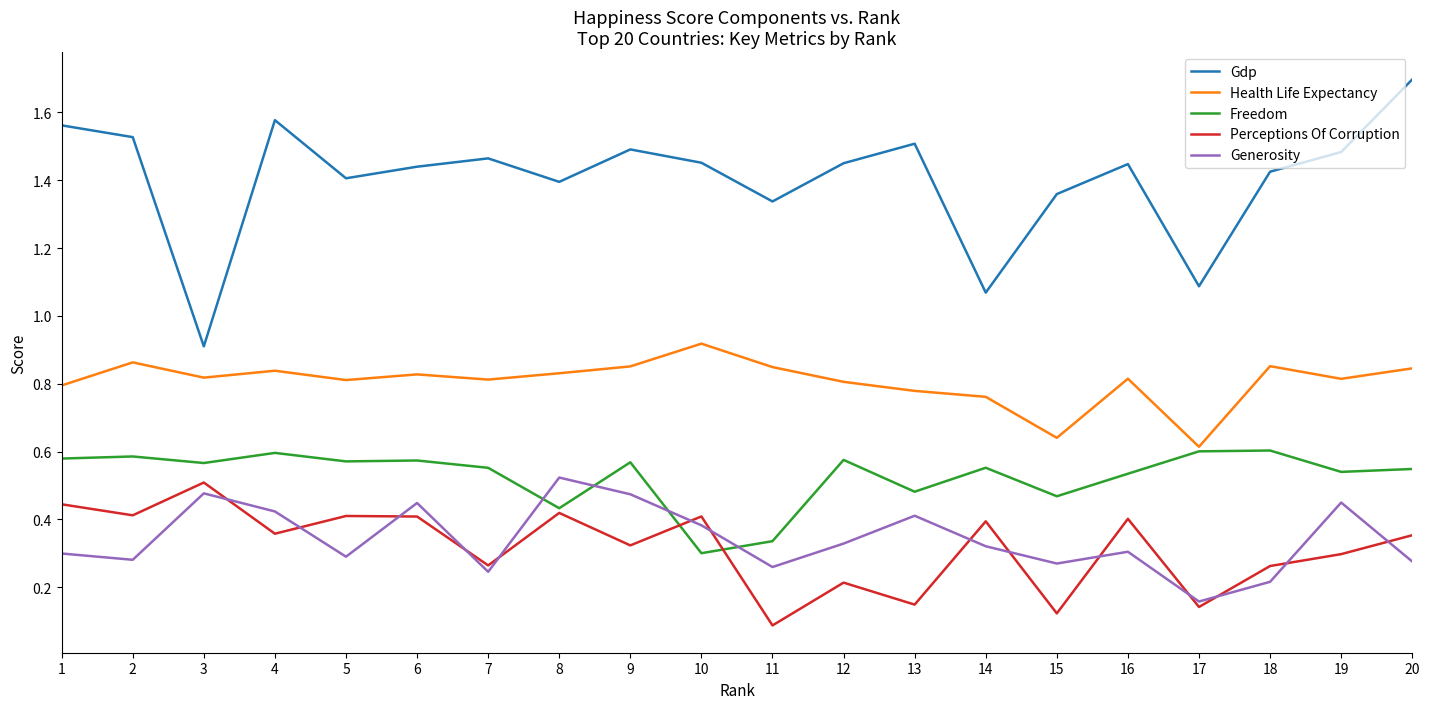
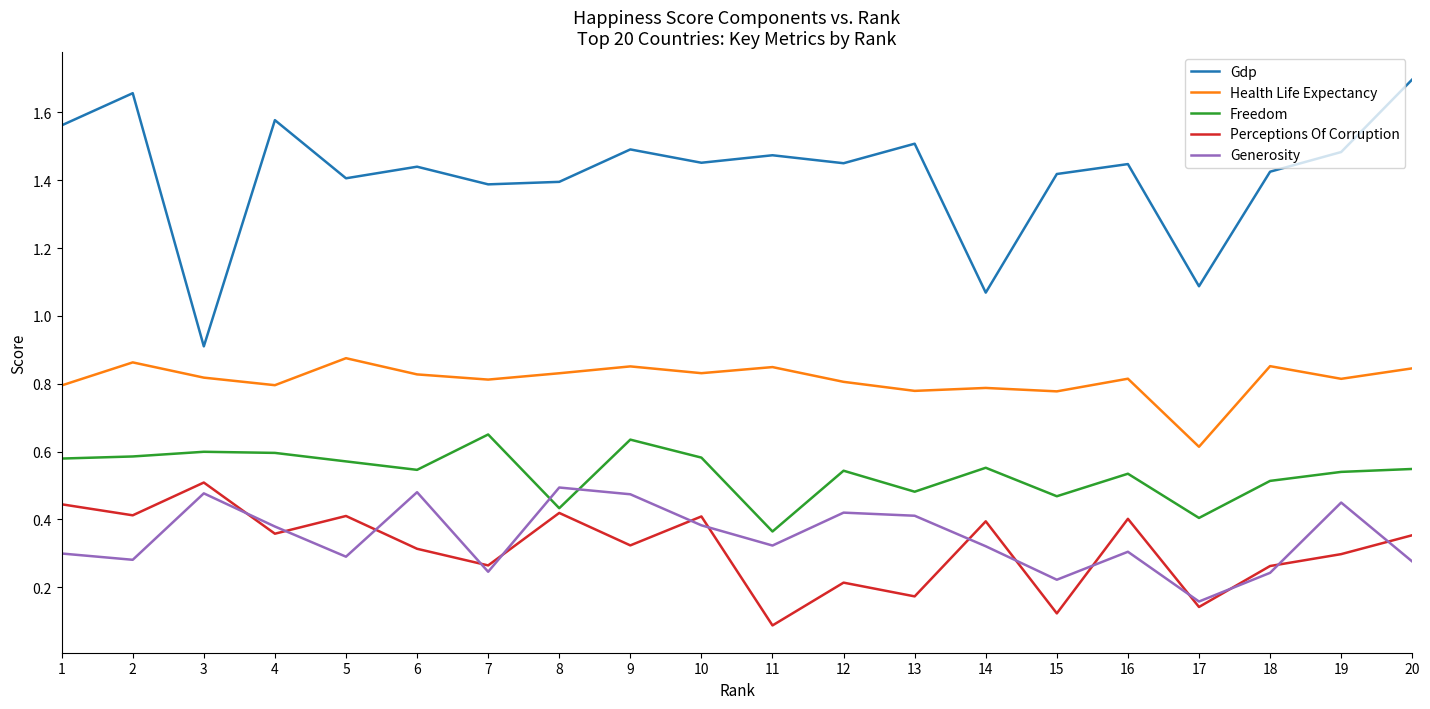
Gdp, 2: 1.53 -> 1.66
Freedom, 3: 0.57 -> 0.60
Health Life Expectancy, 4: 0.84 -> 0.80
Generosity, 4: 0.42 -> 0.38
Health Life Expectancy, 5: 0.81 -> 0.88
Freedom, 6: 0.57 -> 0.55
Perceptions Of Corruption, 6: 0.41 -> 0.31
Generosity, 6: 0.45 -> 0.48
Gdp, 7: 1.46 -> 1.39
Freedom, 7: 0.55 -> 0.65
Generosity, 8: 0.52 -> 0.49
Freedom, 9: 0.57 -> 0.64
Health Life Expectancy, 10: 0.92 -> 0.83
Freedom, 10: 0.30 -> 0.58
Gdp, 11: 1.34 -> 1.47
Freedom, 11: 0.34 -> 0.36
Generosity, 11: 0.26 -> 0.32
Freedom, 12: 0.58 -> 0.54
Generosity, 12: 0.33 -> 0.42
Perceptions Of Corruption, 13: 0.15 -> 0.17
Health Life Expectancy, 14: 0.76 -> 0.79
Gdp, 15: 1.36 -> 1.42
Health Life Expectancy, 15: 0.64 -> 0.78
Generosity, 15: 0.27 -> 0.22
Freedom, 17: 0.60 -> 0.40
Freedom, 18: 0.60 -> 0.51
Generosity, 18: 0.22 -> 0.24
